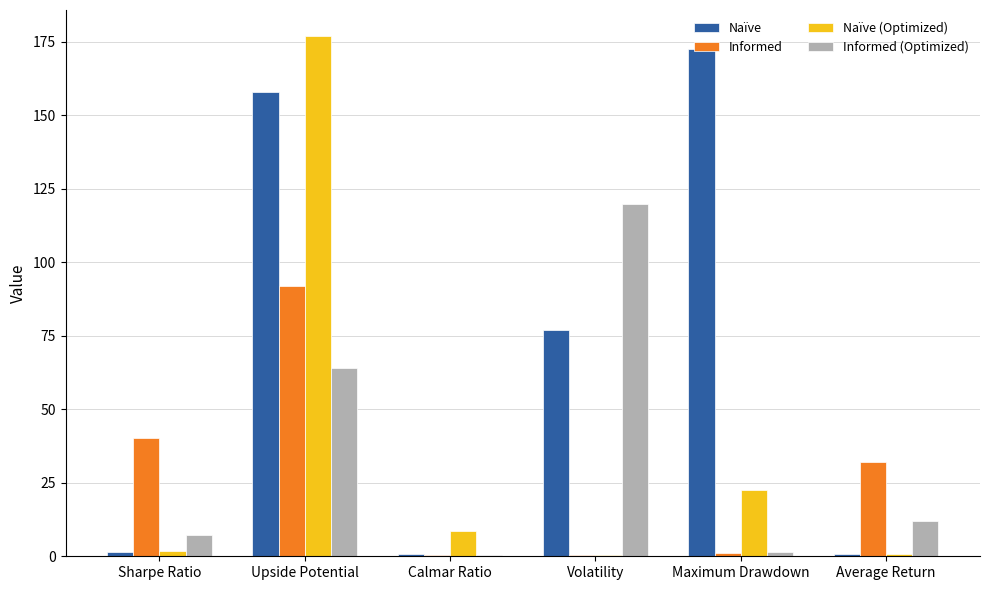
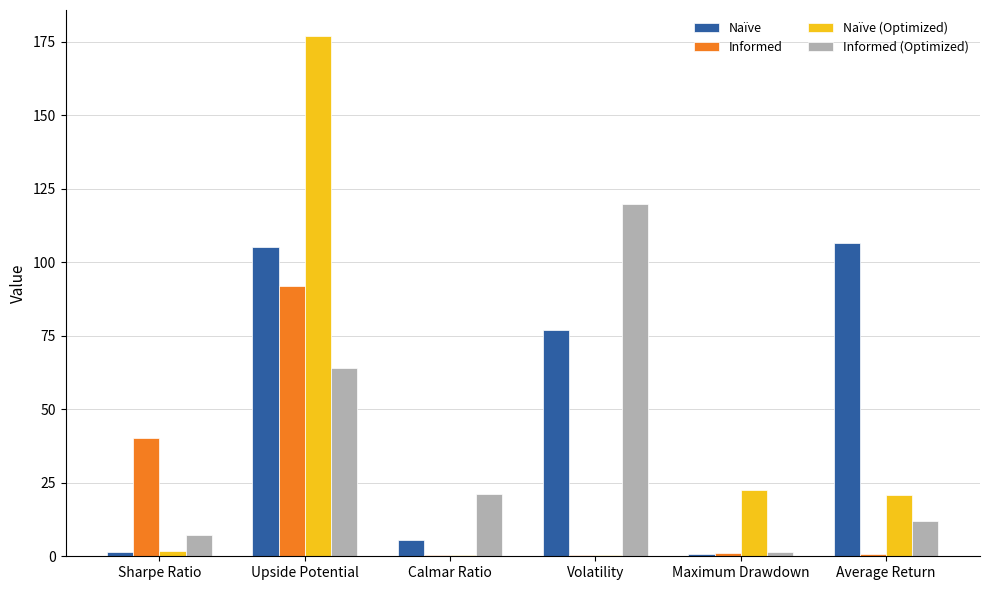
Naïve, Upside Potential: 158 -> 105
Naïve, Calmar Ratio: 1 -> 5
Naïve (Optimized), Calmar Ratio: 8 -> 1
Informed (Optimized), Calmar Ratio: 0 -> 21
Naïve, Maximum Drawdown: 173 -> 1
Naïve, Average Return: 1 -> 107
Informed, Average Return: 32 -> 1
Naïve (Optimized), Average Return: 1 -> 21
